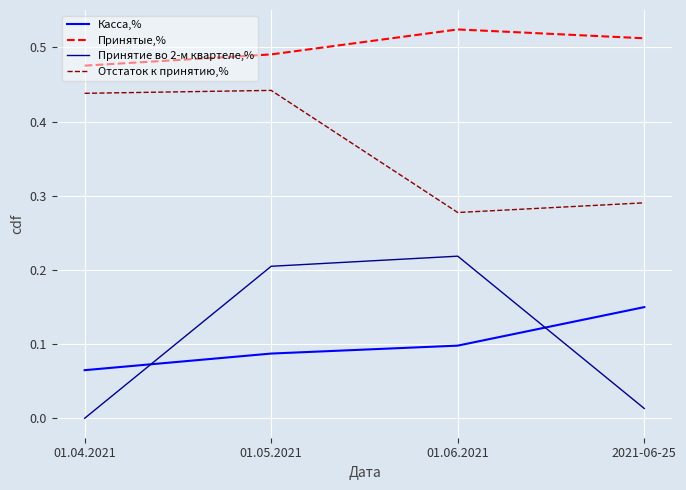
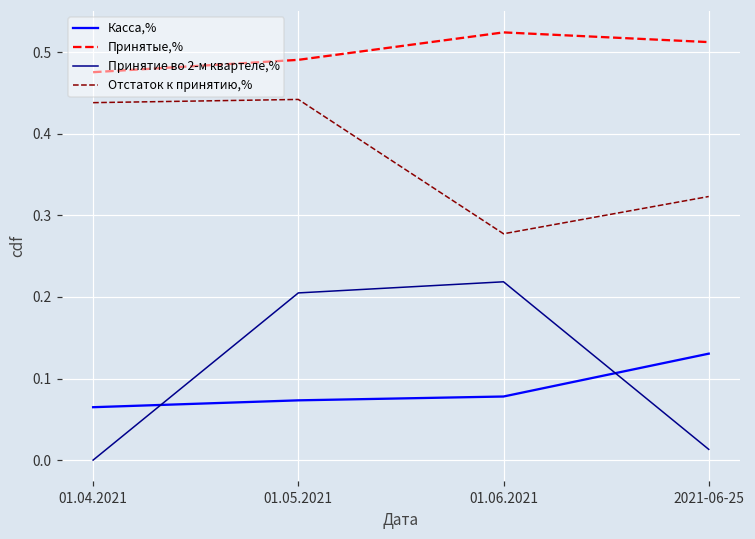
Касса,%, 01.05.2021: 0.09 -> 0.07
Касса,%, 01.06.2021: 0.10 -> 0.08
Касса,%, 2021-06-25: 0.15 -> 0.13
Отстаток к принятию,%, 2021-06-25: 0.29 -> 0.32
